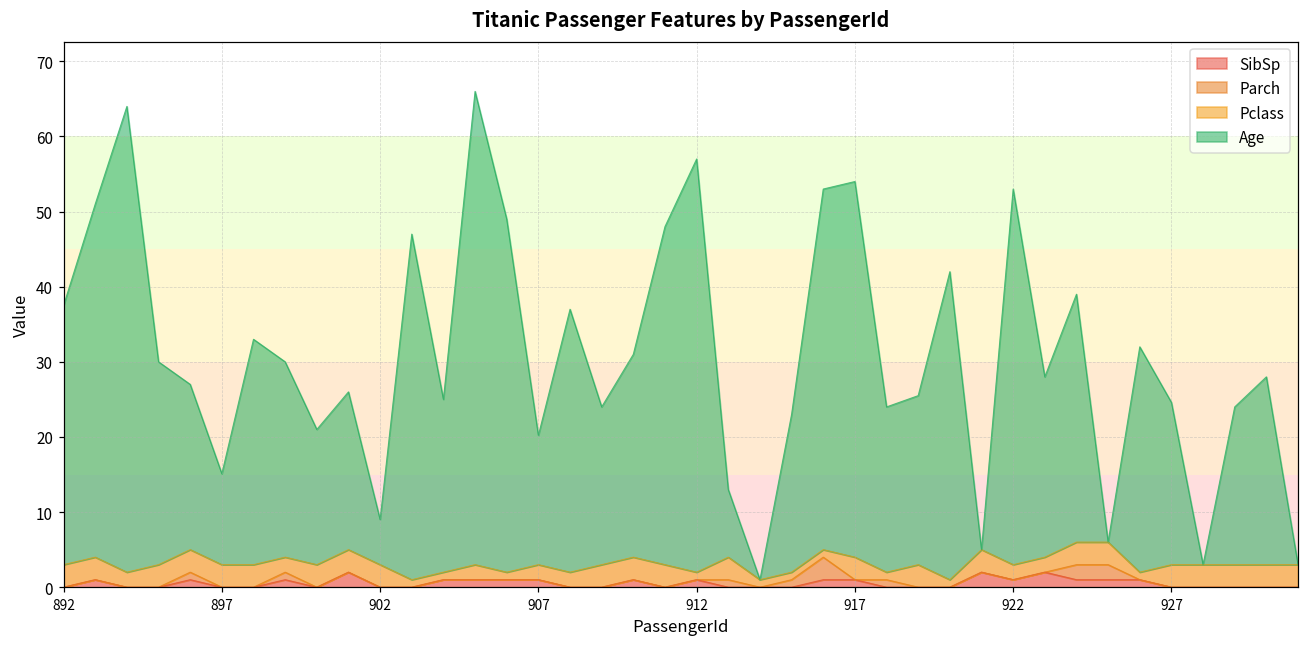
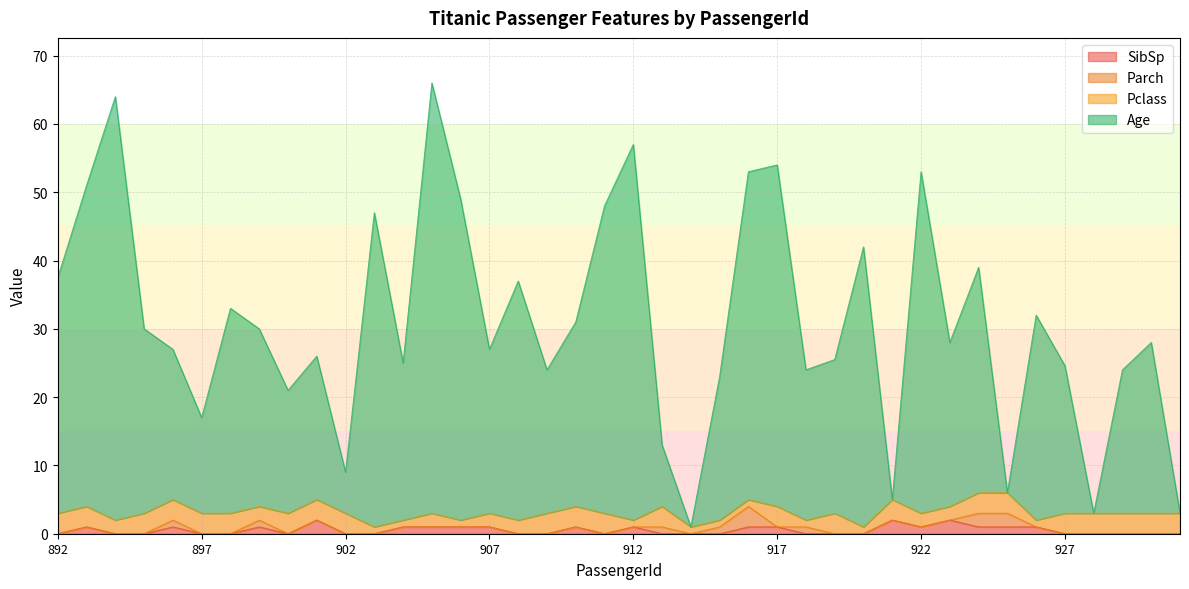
Age, 897: 12 -> 14
Age, 907: 17 -> 24
